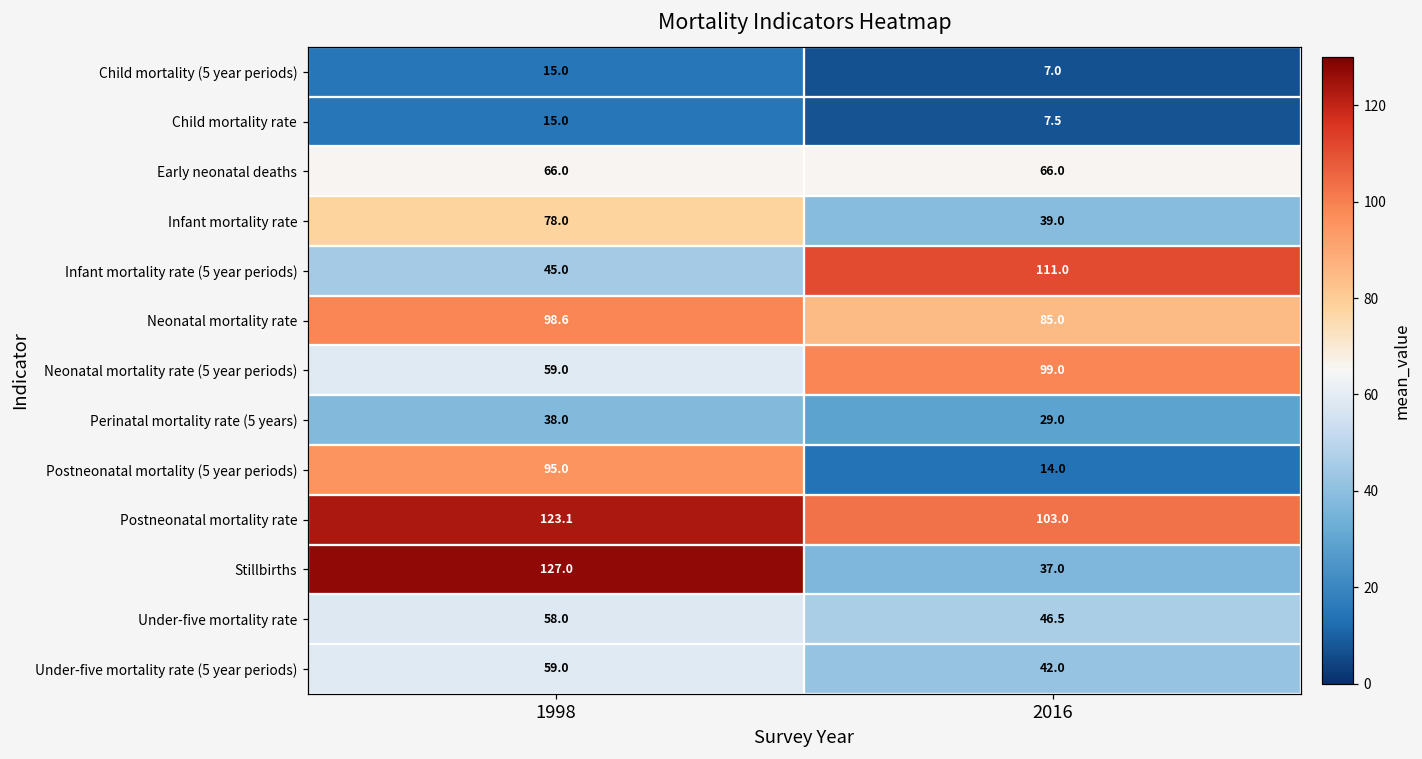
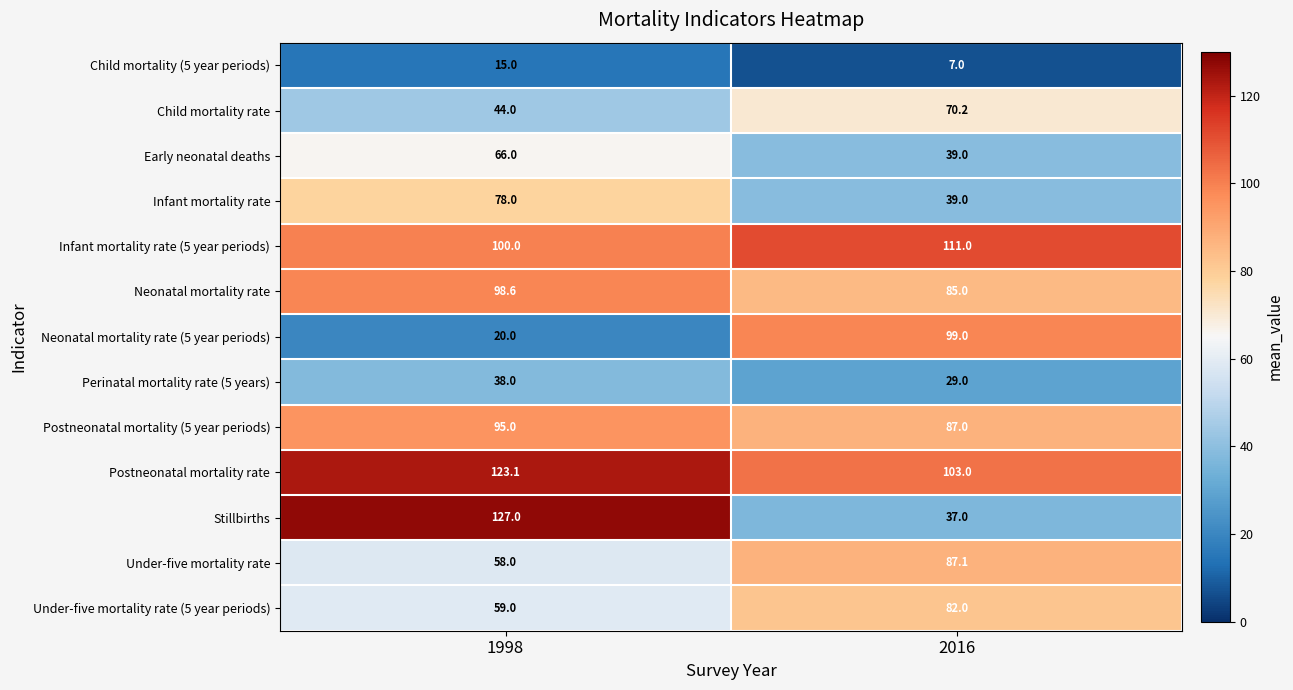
Child mortality rate, 1998: 15.0 -> 44.0
Child mortality rate, 2016: 7.5 -> 70.2
Early neonatal deaths, 2016: 66.0 -> 39.0
Infant mortality rate (5 year periods), 1998: 45.0 -> 100.0
Neonatal mortality rate (5 year periods), 1998: 59.0 -> 20.0
Postneonatal mortality (5 year periods), 2016: 14.0 -> 87.0
Under-five mortality rate, 2016: 46.5 -> 87.1
Under-five mortality rate (5 year periods), 2016: 42.0 -> 82.0
